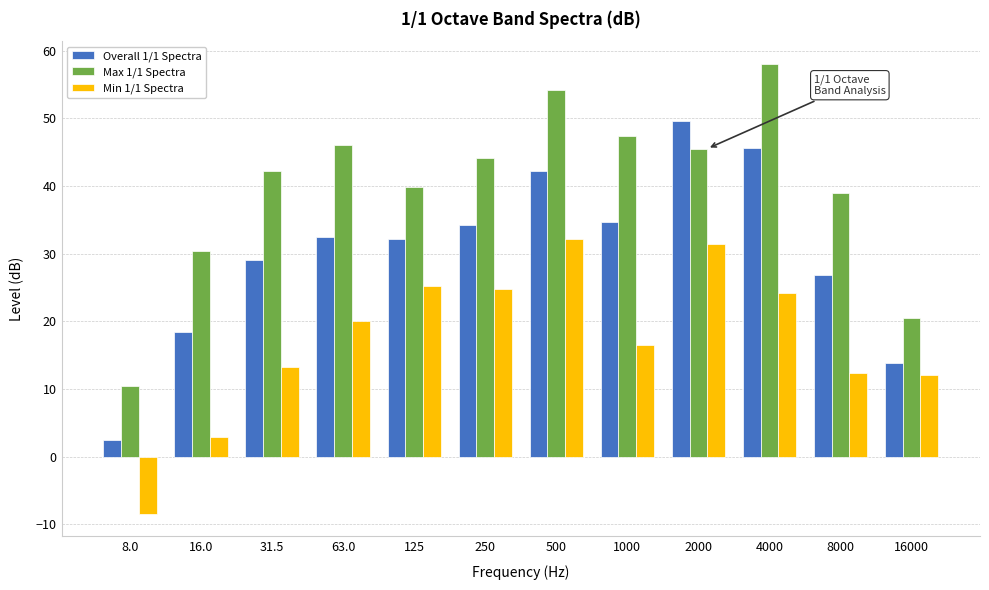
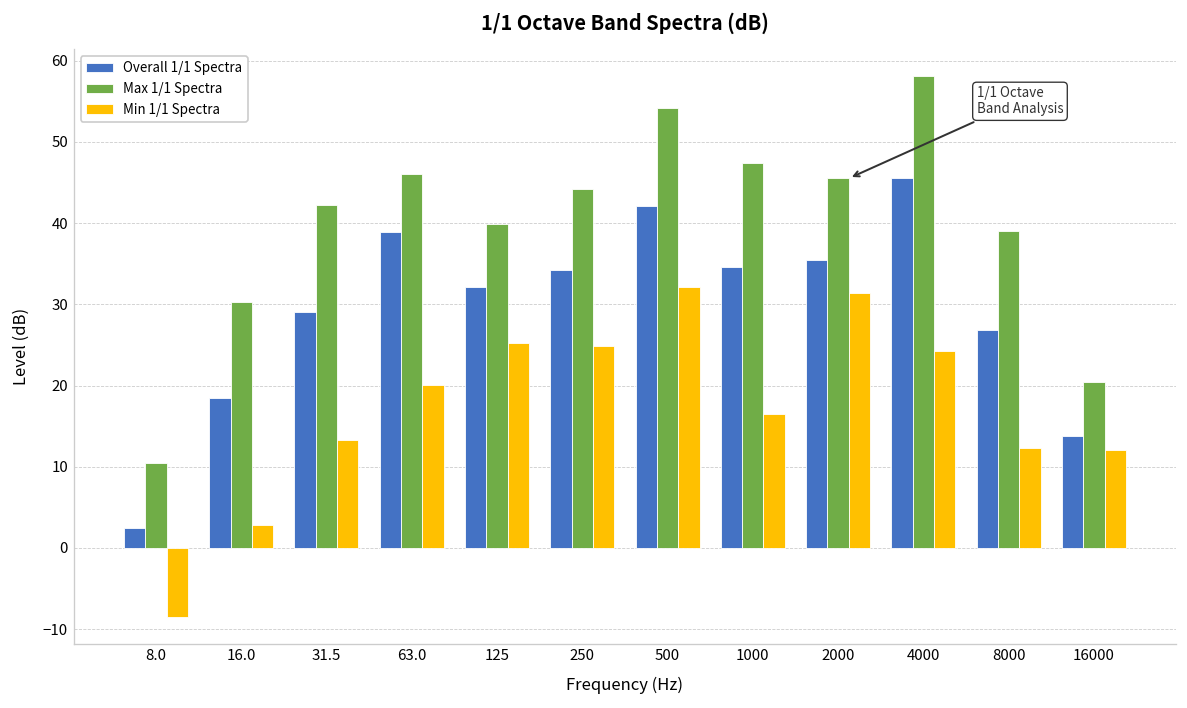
Overall 1/1 Spectra, 63.0: 32 -> 39
Overall 1/1 Spectra, 2000: 50 -> 35
